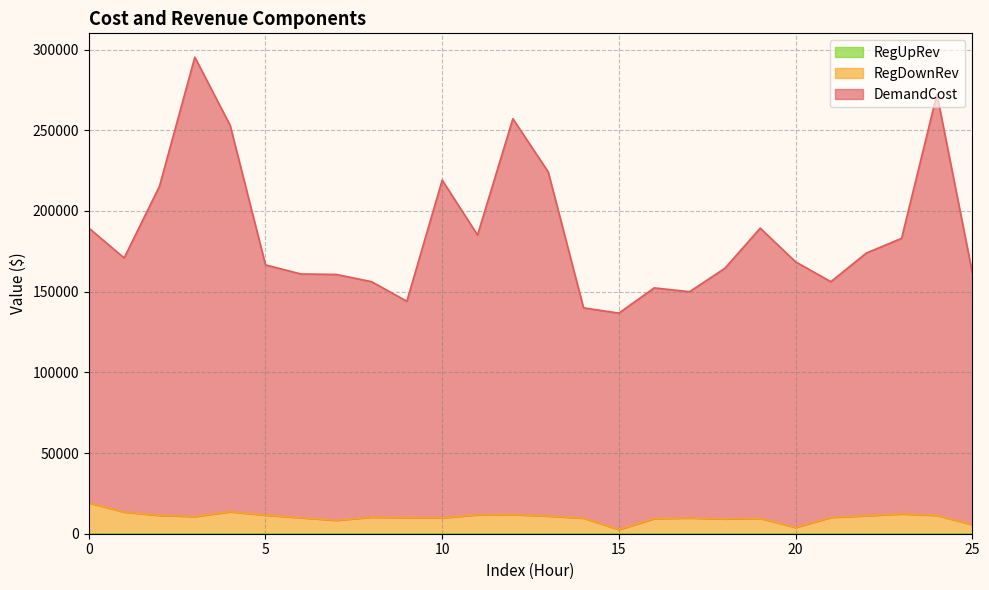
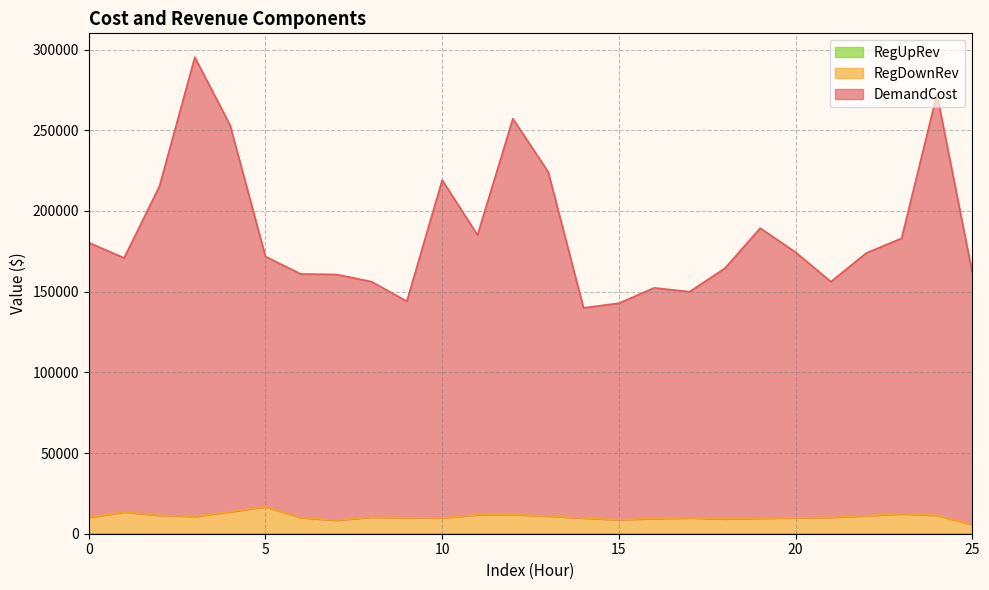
RegDownRev, 0: 19000 -> 10000
RegDownRev, 5: 12000 -> 17000
RegDownRev, 15: 3000 -> 9000
RegDownRev, 20: 4000 -> 10000
